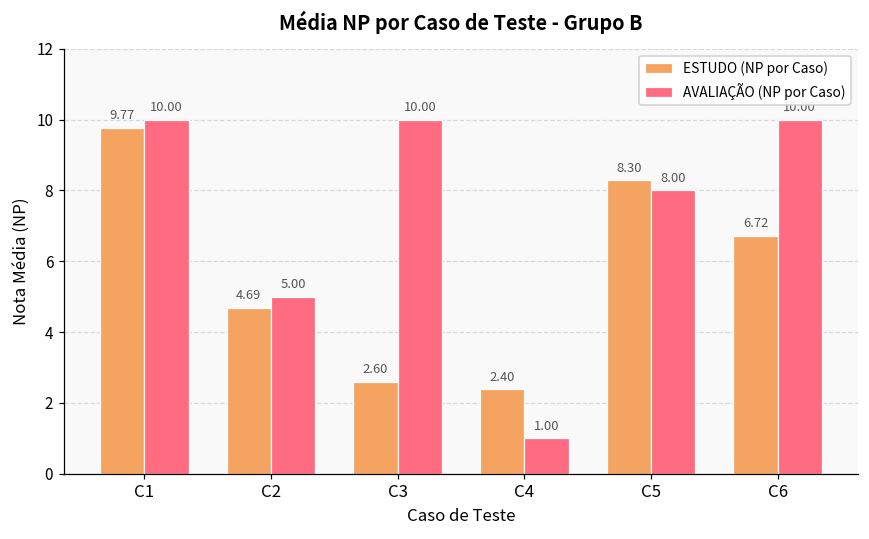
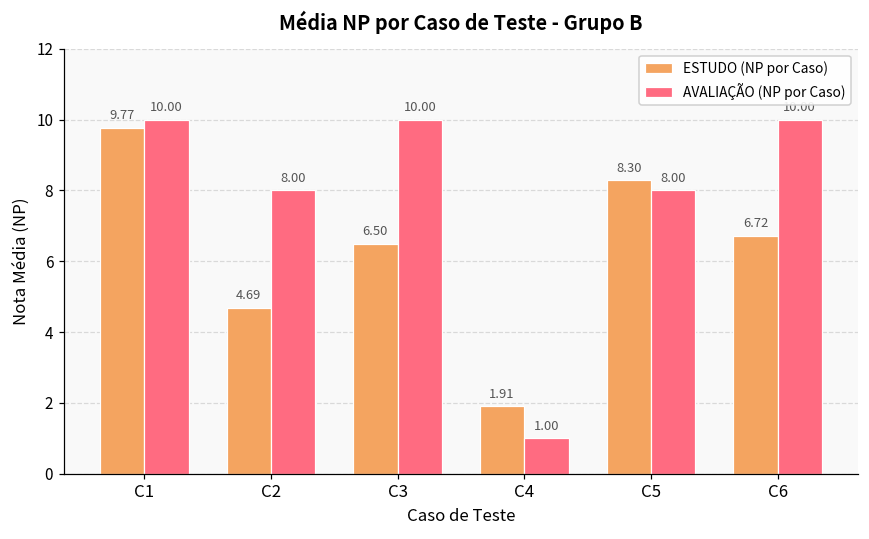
AVALIAÇÃO (NP por Caso), C2: 5.00 -> 8.00
ESTUDO (NP por Caso), C3: 2.60 -> 6.50
ESTUDO (NP por Caso), C4: 2.40 -> 1.91
